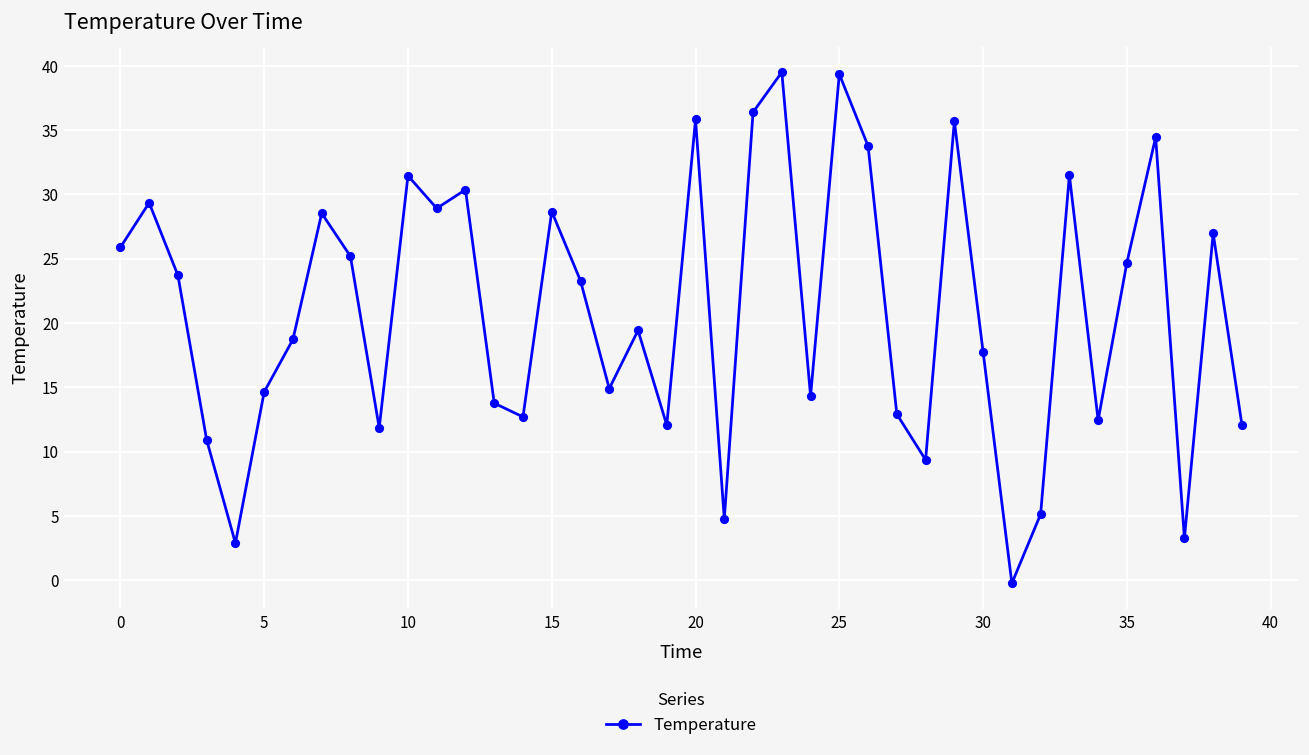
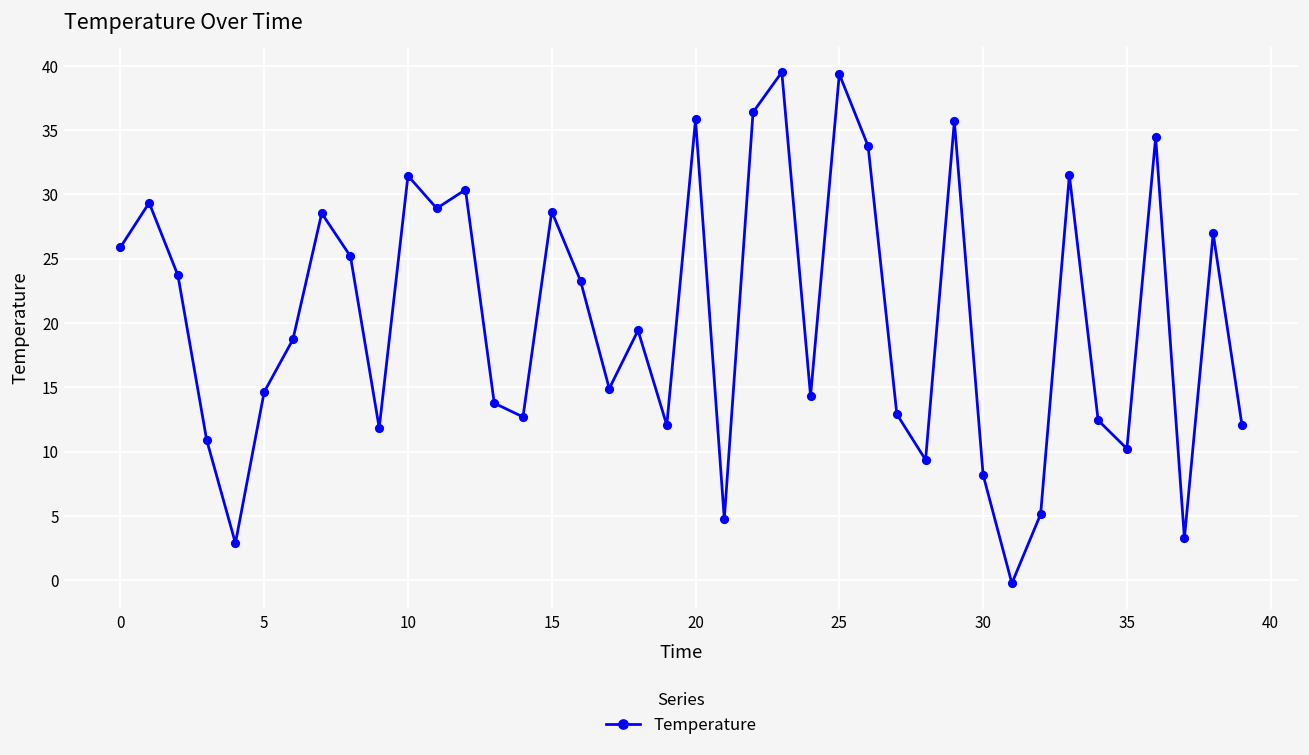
30: 17.7 -> 8.2
35: 24.7 -> 10.2
